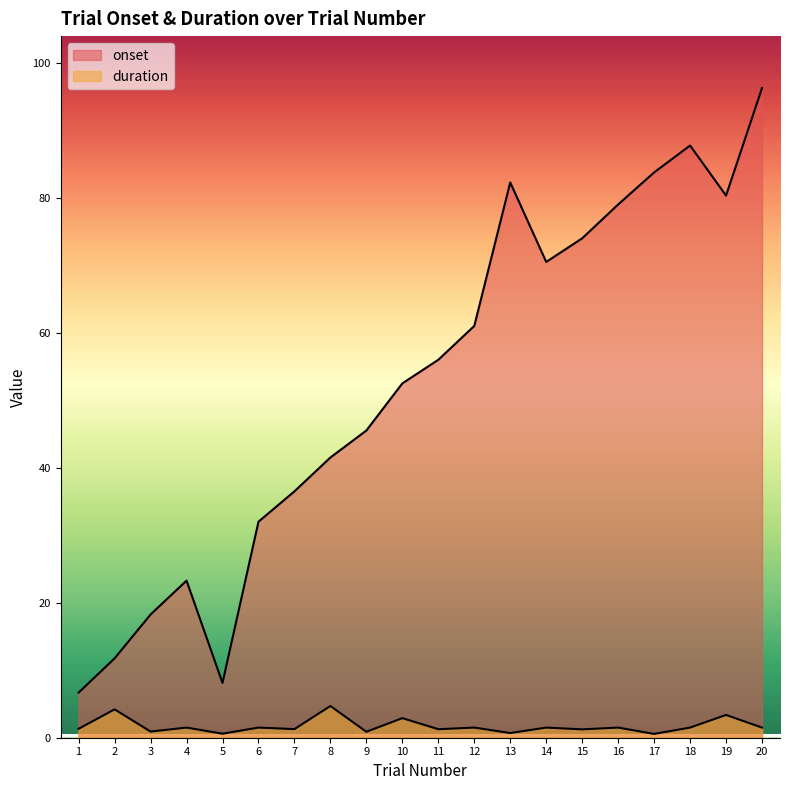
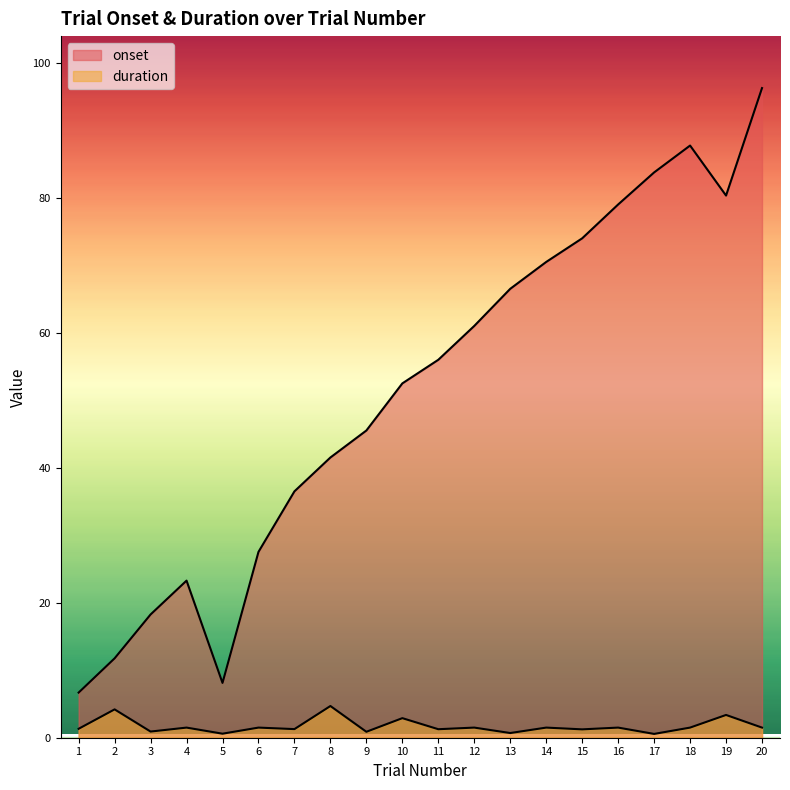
onset, 6: 32 -> 28
onset, 13: 82 -> 67
